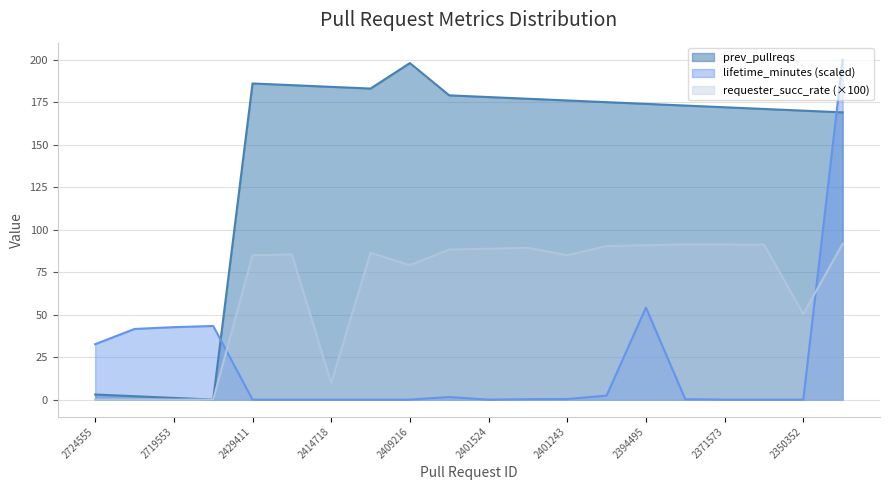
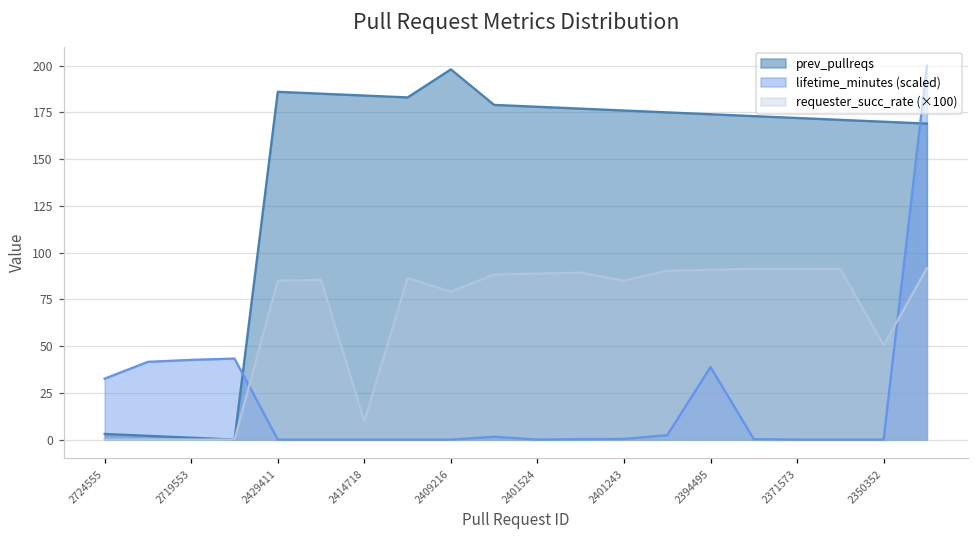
lifetime_minutes (scaled), 2394495: 54 -> 39
